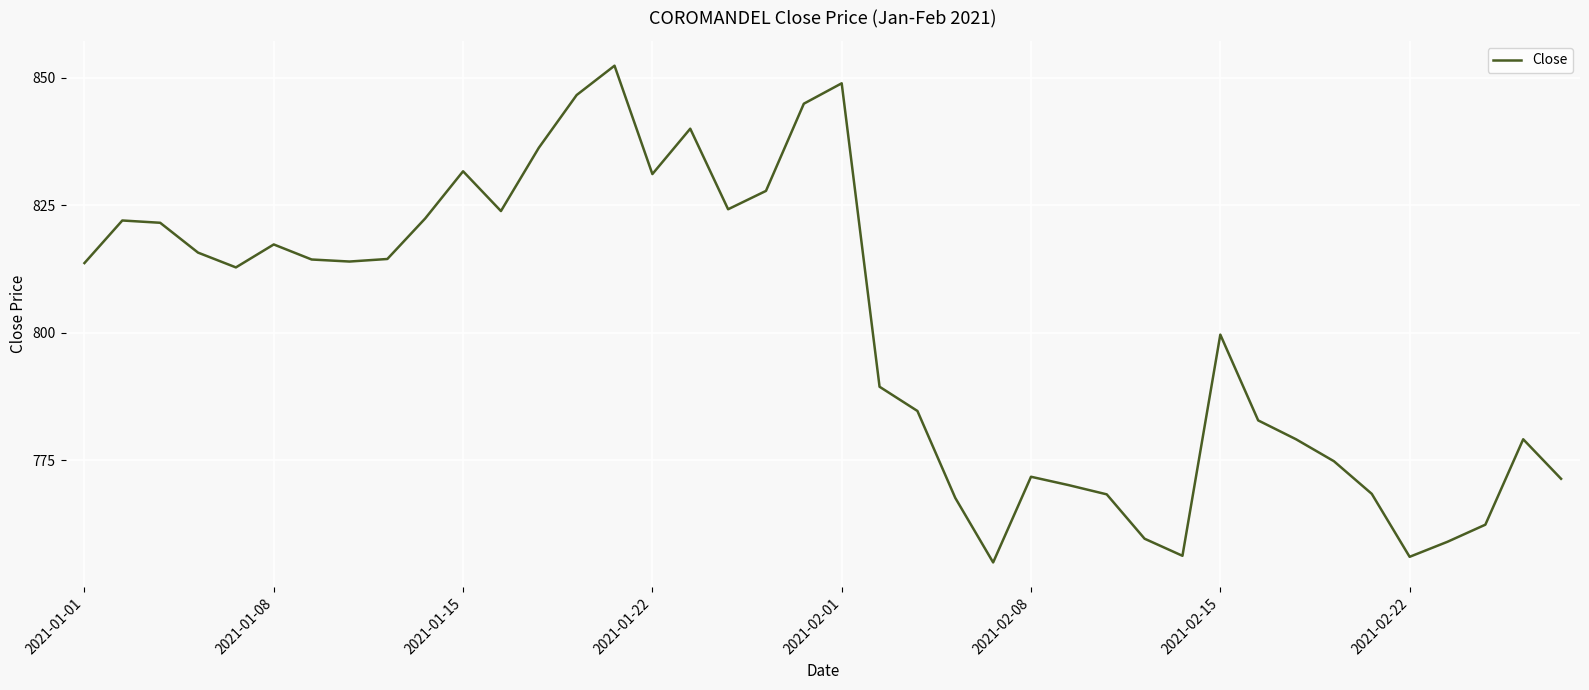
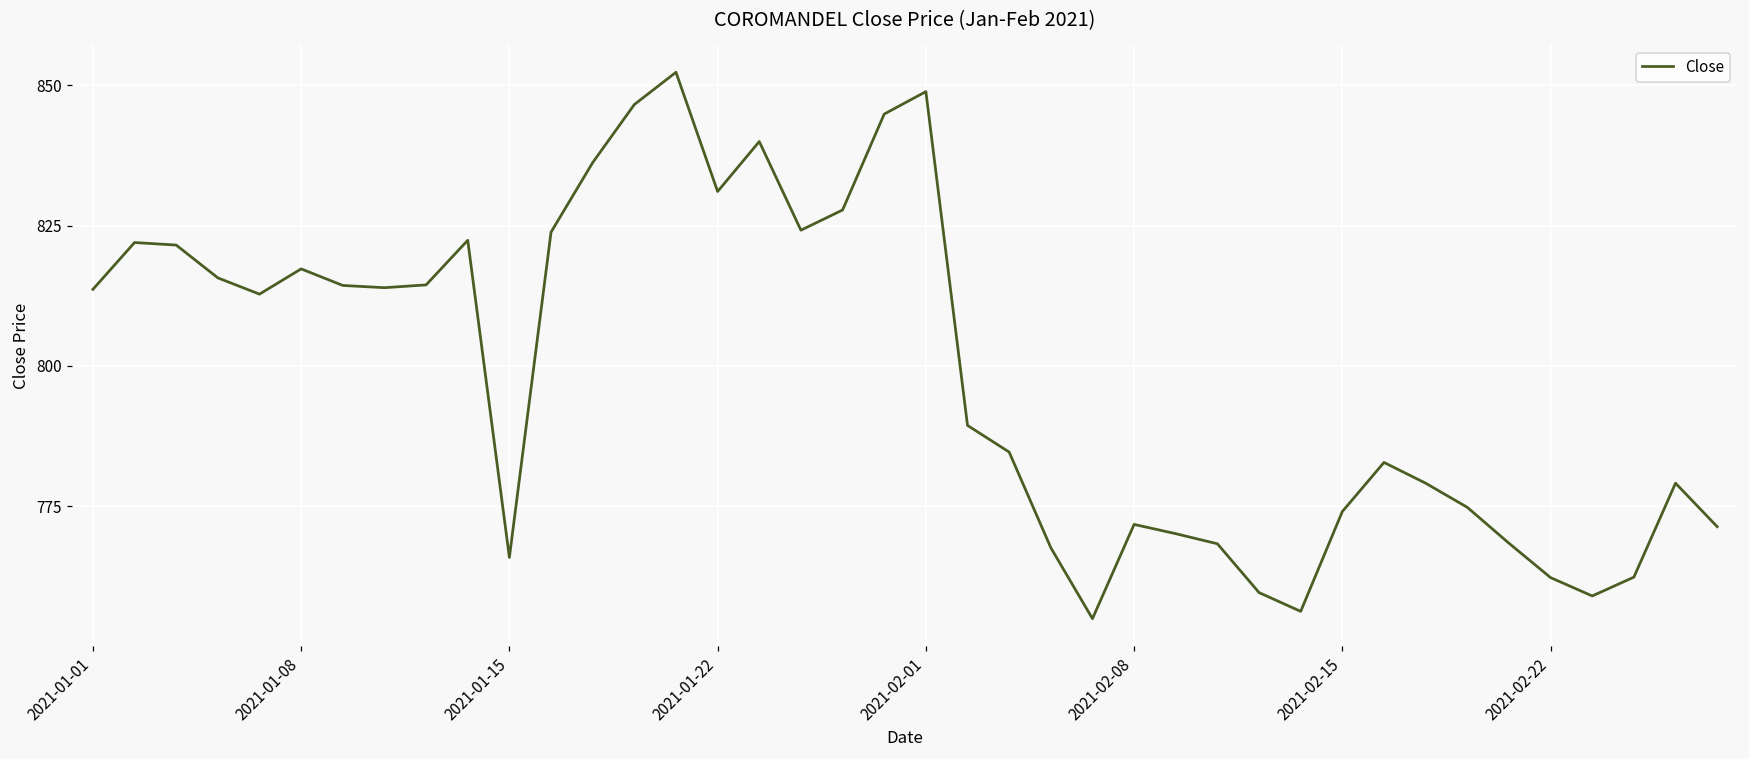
2021-01-15: 832 -> 766
2021-02-15: 800 -> 774
2021-02-22: 756 -> 762
